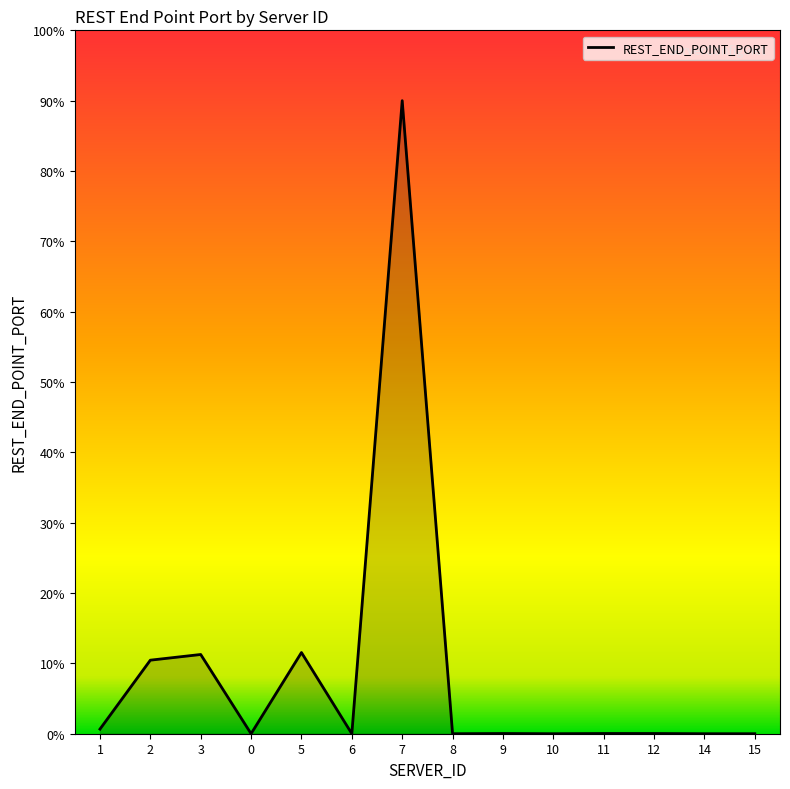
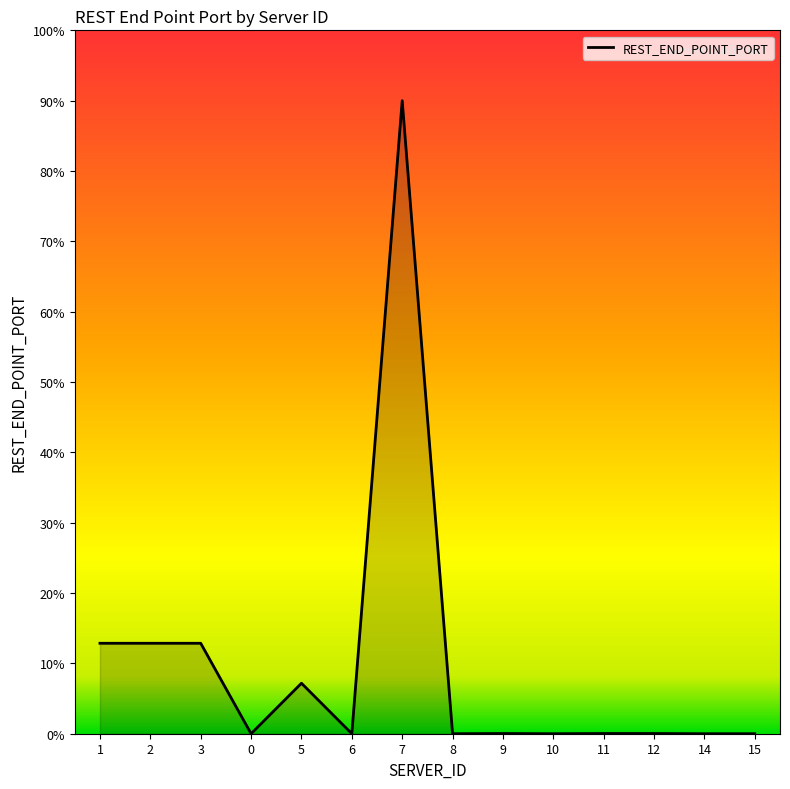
1: 1% -> 13%
2: 10% -> 13%
3: 11% -> 13%
5: 12% -> 7%
